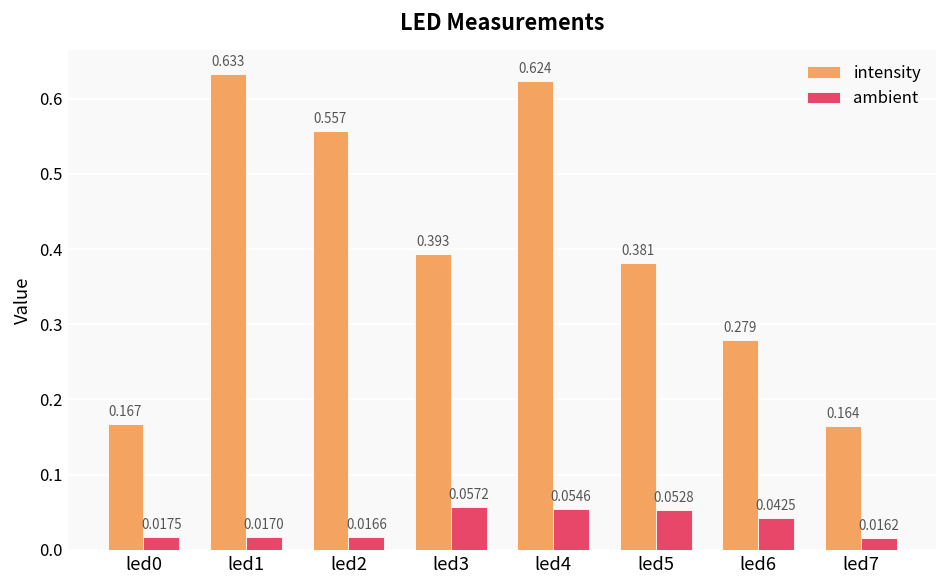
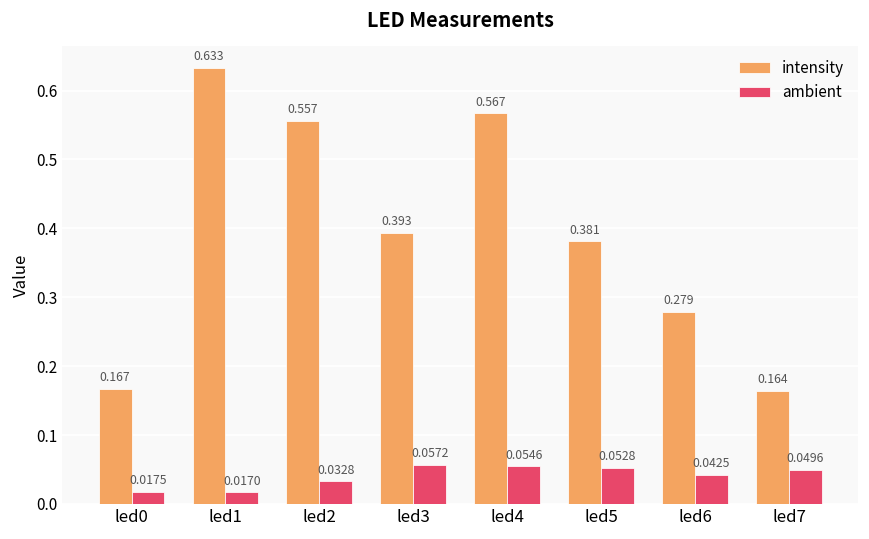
ambient, led2: 0.0166 -> 0.0328
intensity, led4: 0.624 -> 0.567
ambient, led7: 0.0162 -> 0.0496
